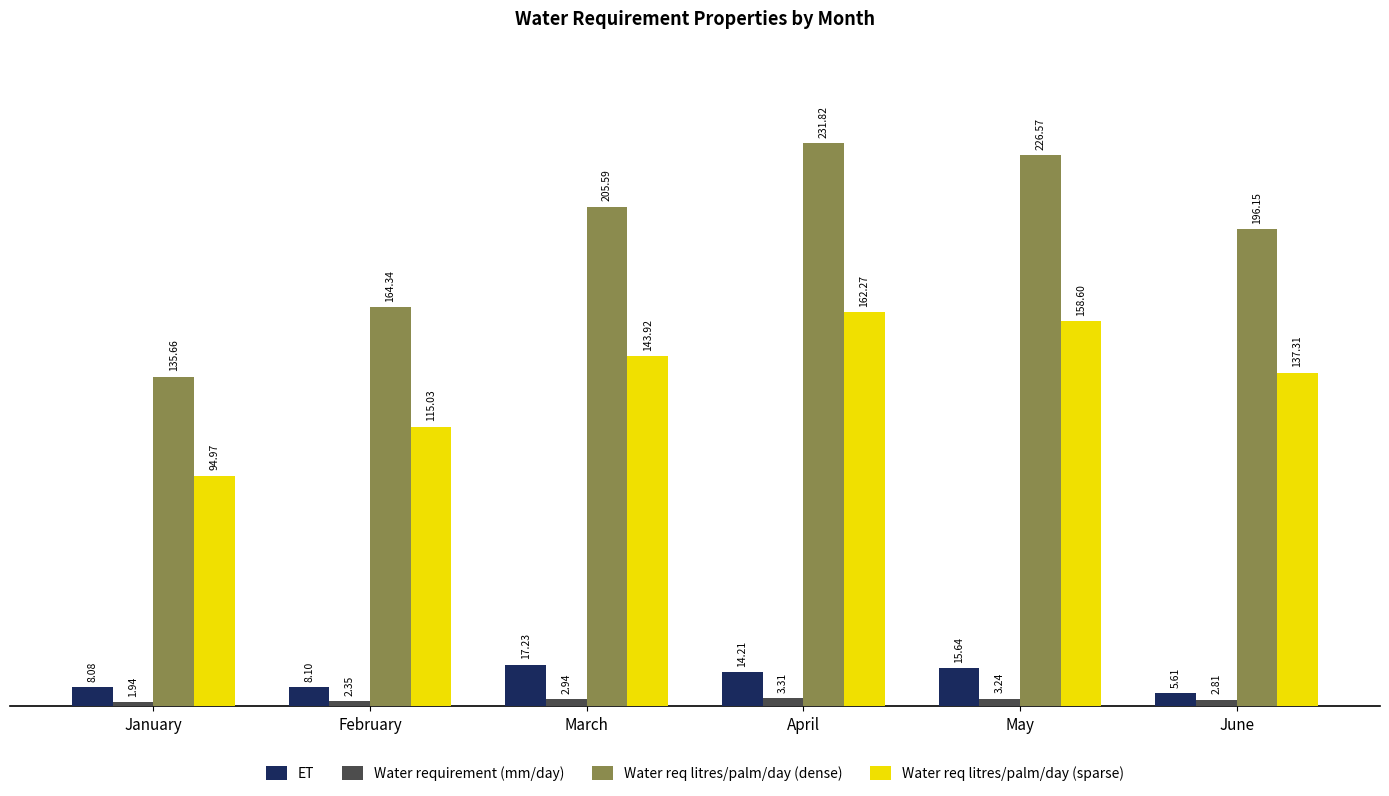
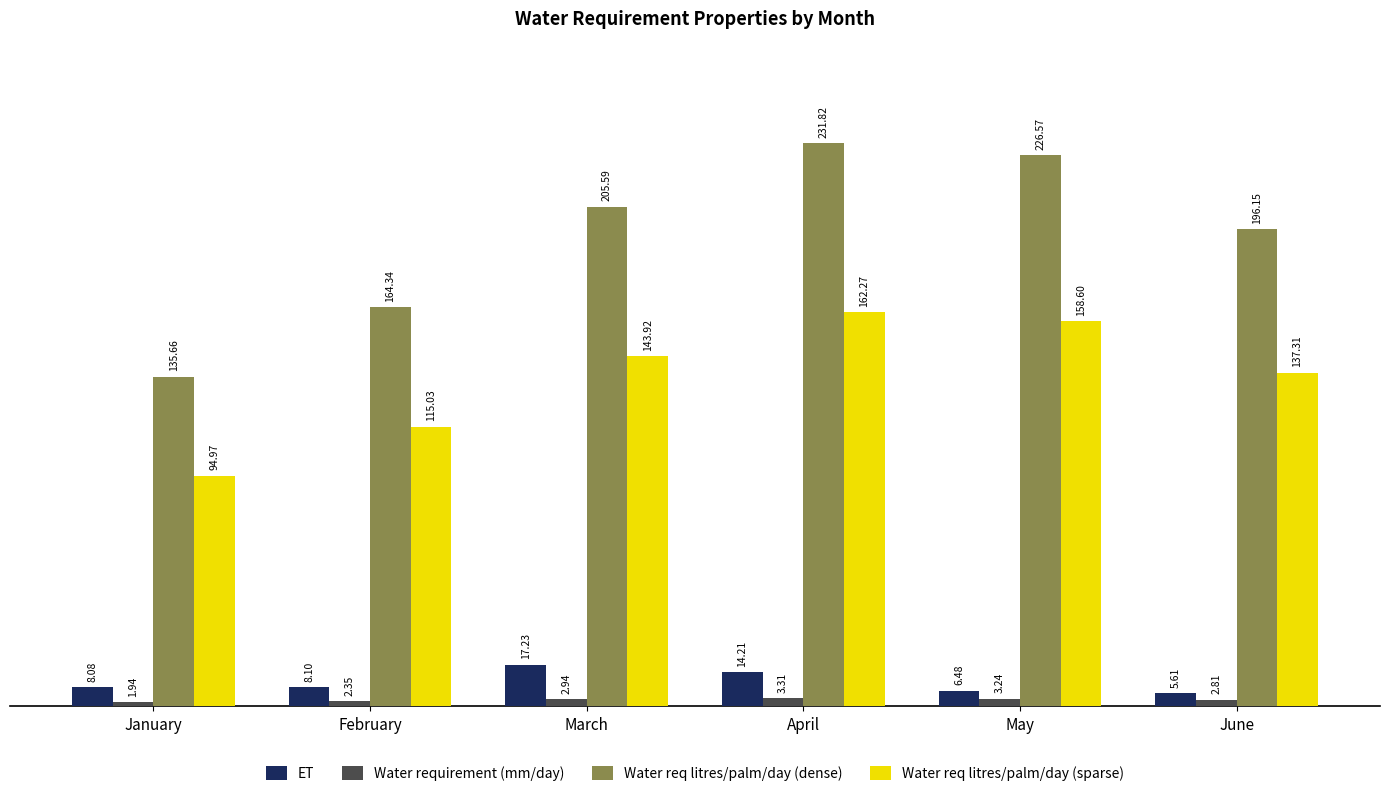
ET, May: 15.64 -> 6.48
